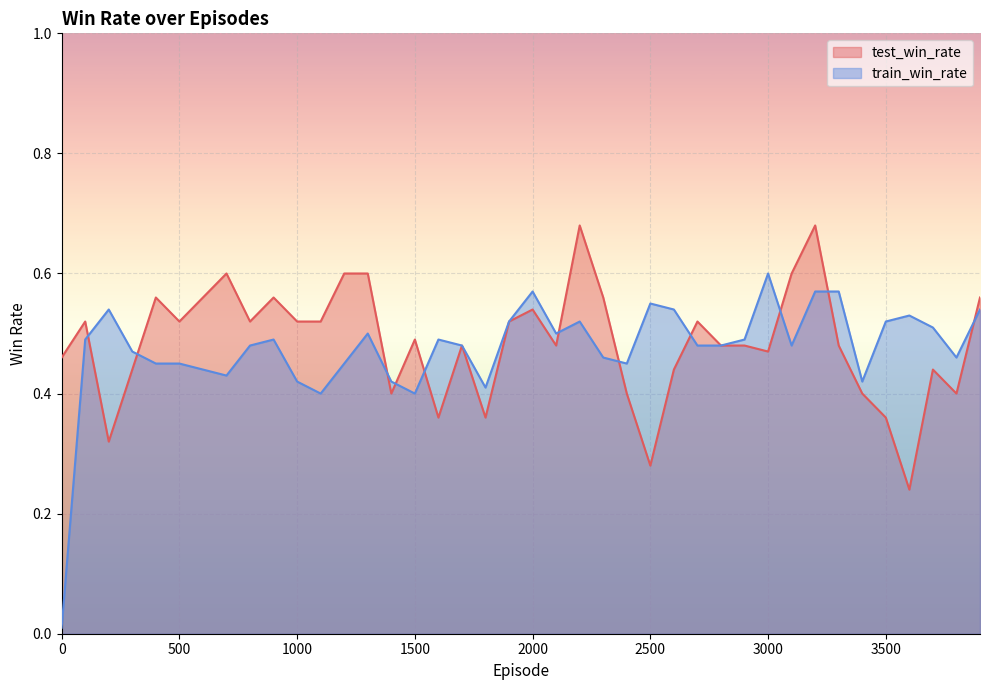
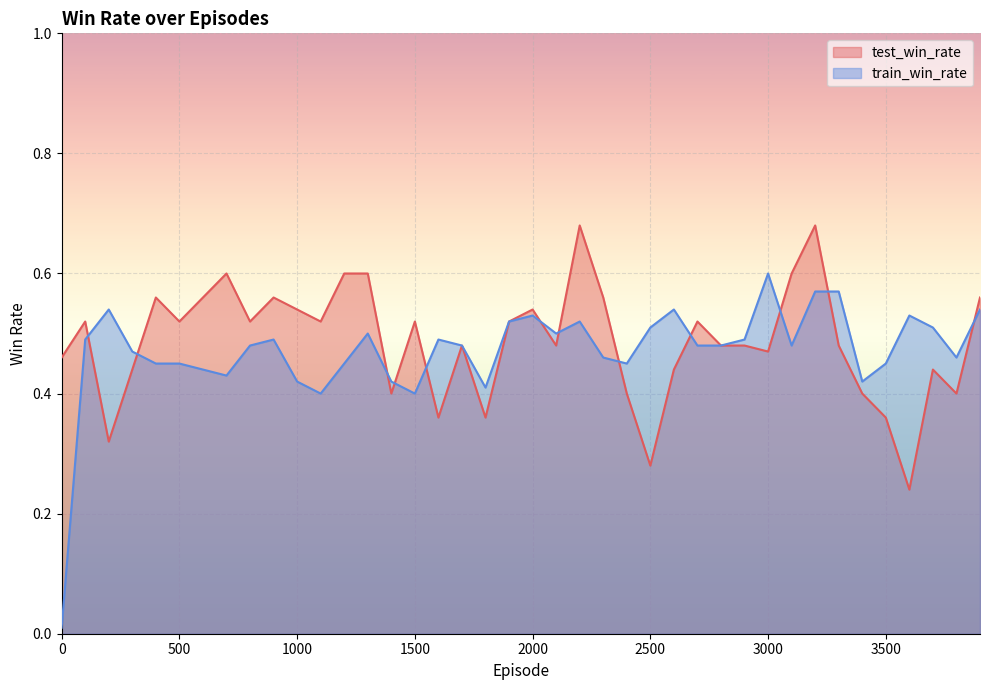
test_win_rate, 1000: 0.52 -> 0.54
test_win_rate, 1500: 0.49 -> 0.52
train_win_rate, 2000: 0.57 -> 0.53
train_win_rate, 2500: 0.55 -> 0.51
train_win_rate, 3500: 0.52 -> 0.45
